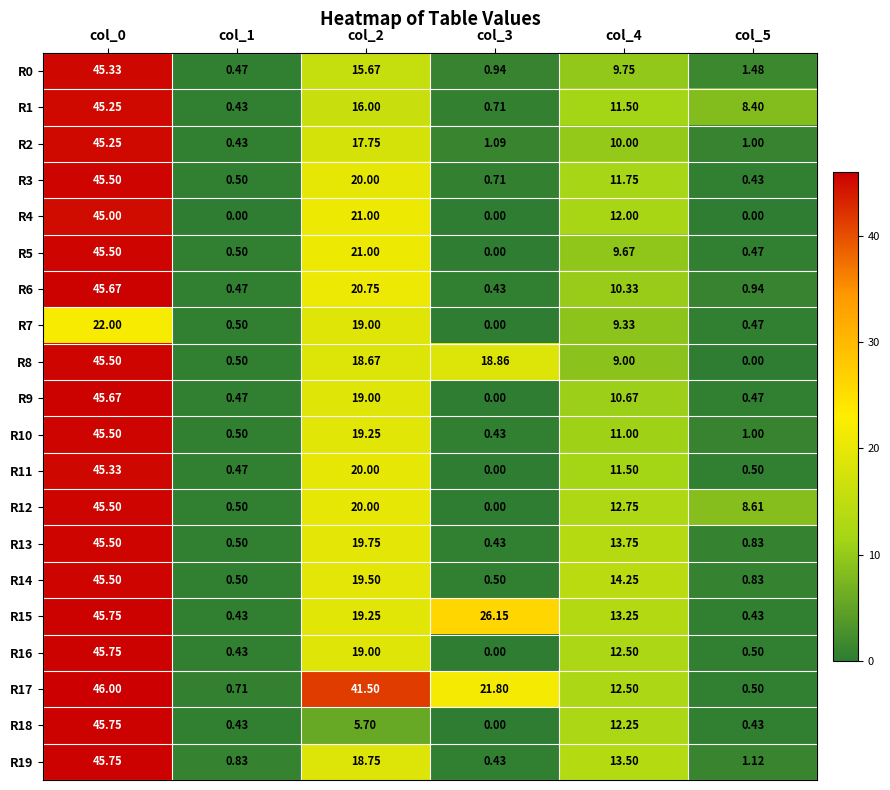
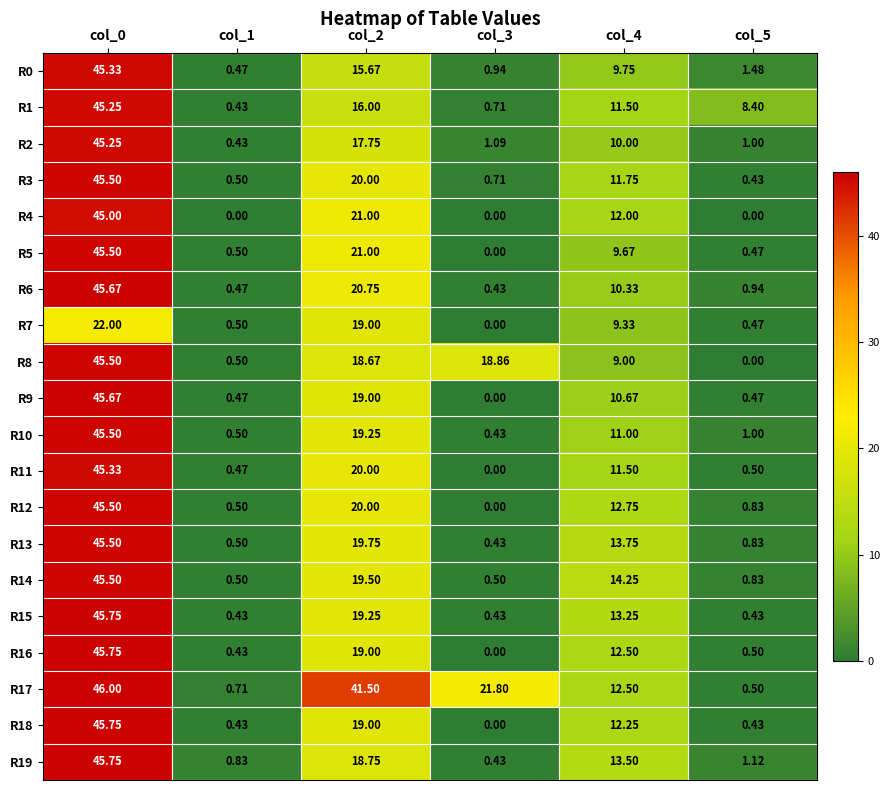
R12, col_5: 8.61 -> 0.83
R15, col_3: 26.15 -> 0.43
R18, col_2: 5.70 -> 19.00
